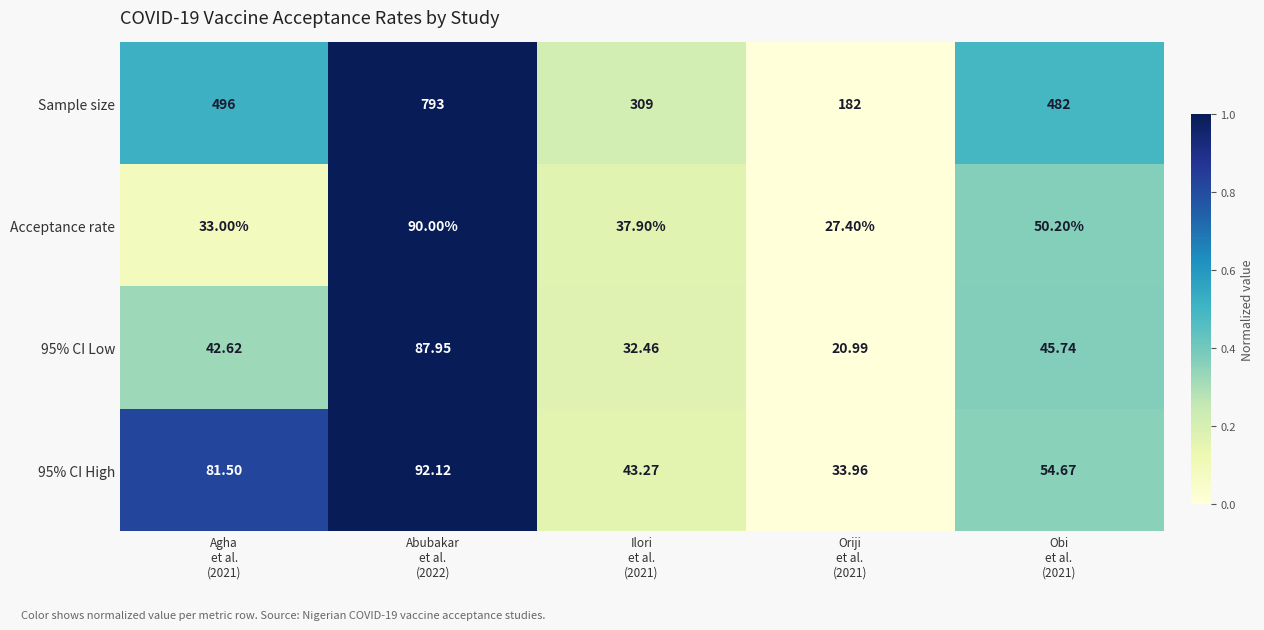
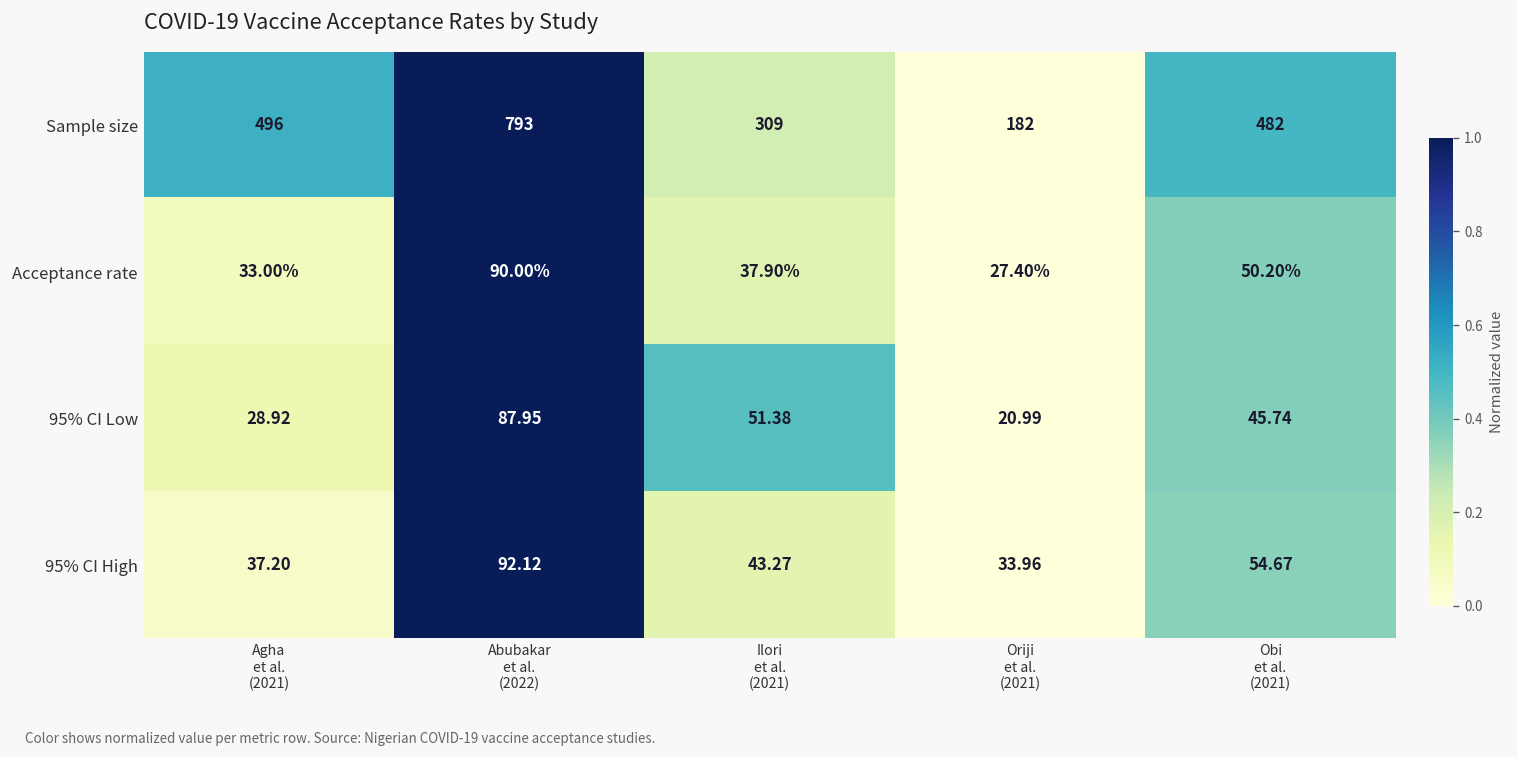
95% CI Low, Agha et al. (2021): 42.62 -> 28.92
95% CI Low, Ilori et al. (2021): 32.46 -> 51.38
95% CI High, Agha et al. (2021): 81.50 -> 37.20
